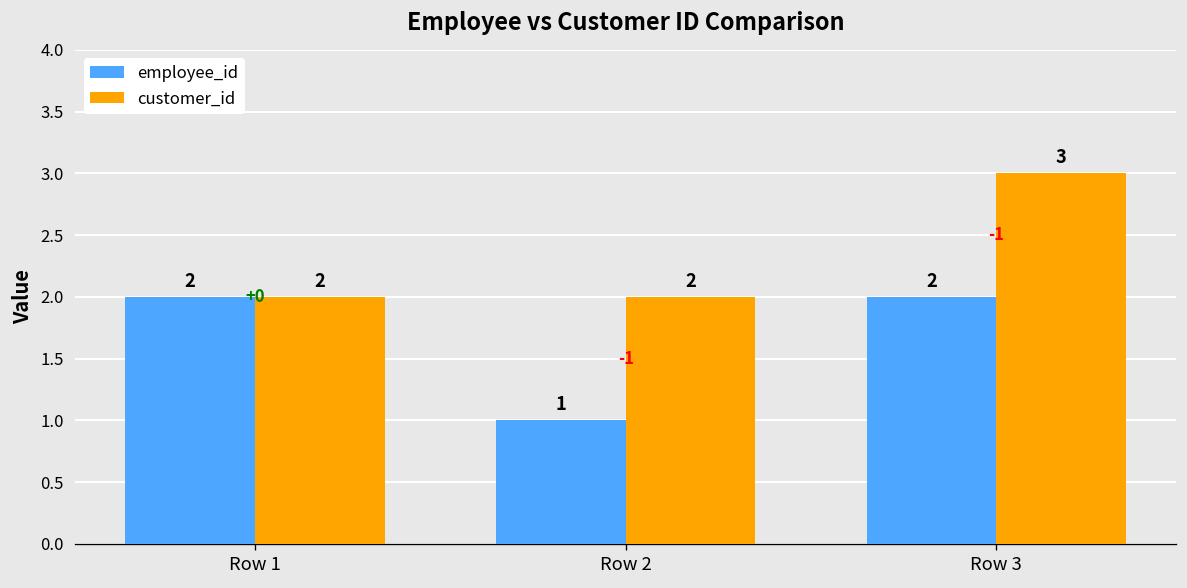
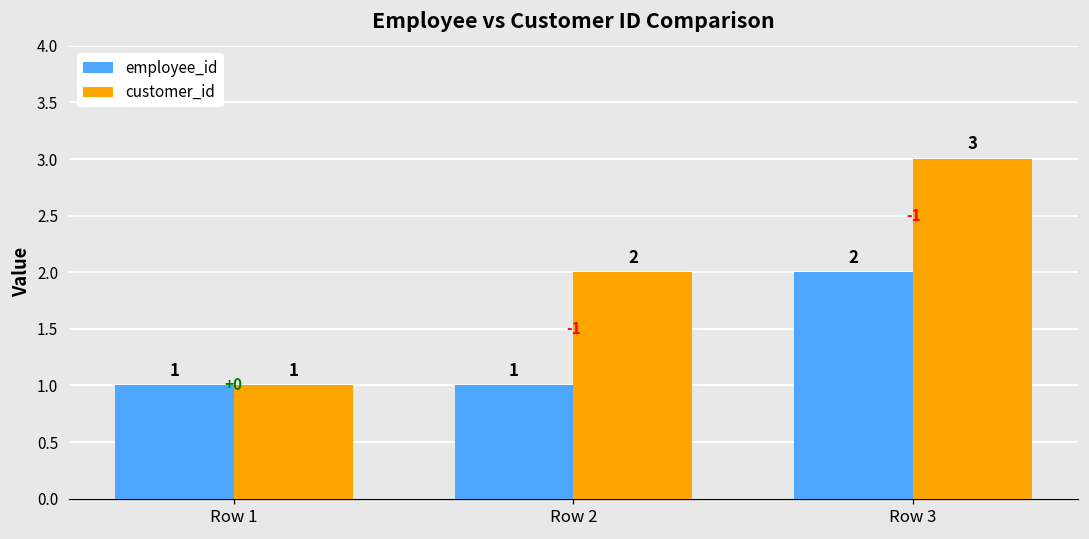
employee_id, Row 1: 2 -> 1
customer_id, Row 1: 2 -> 1
